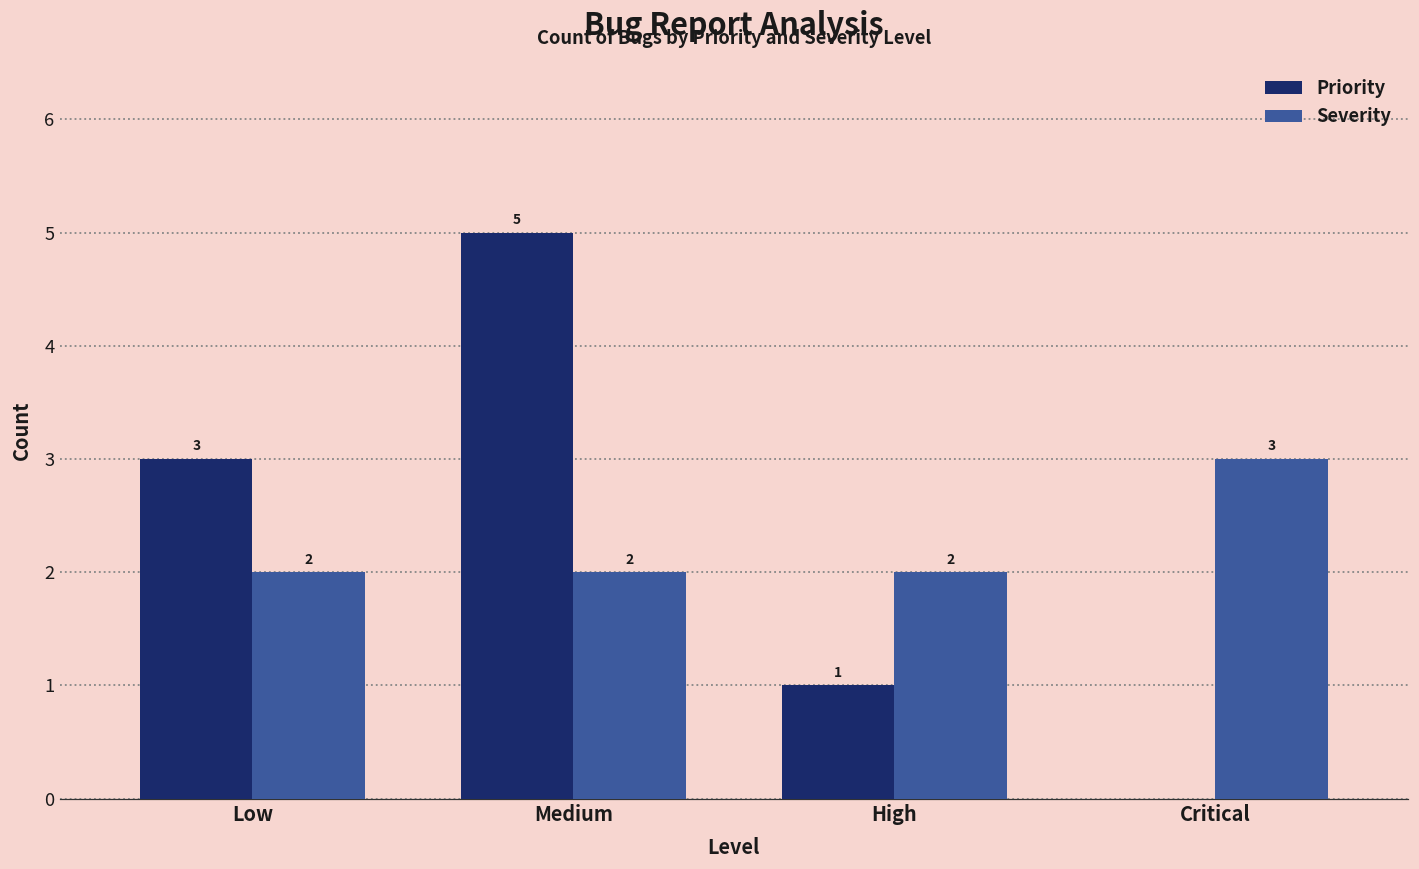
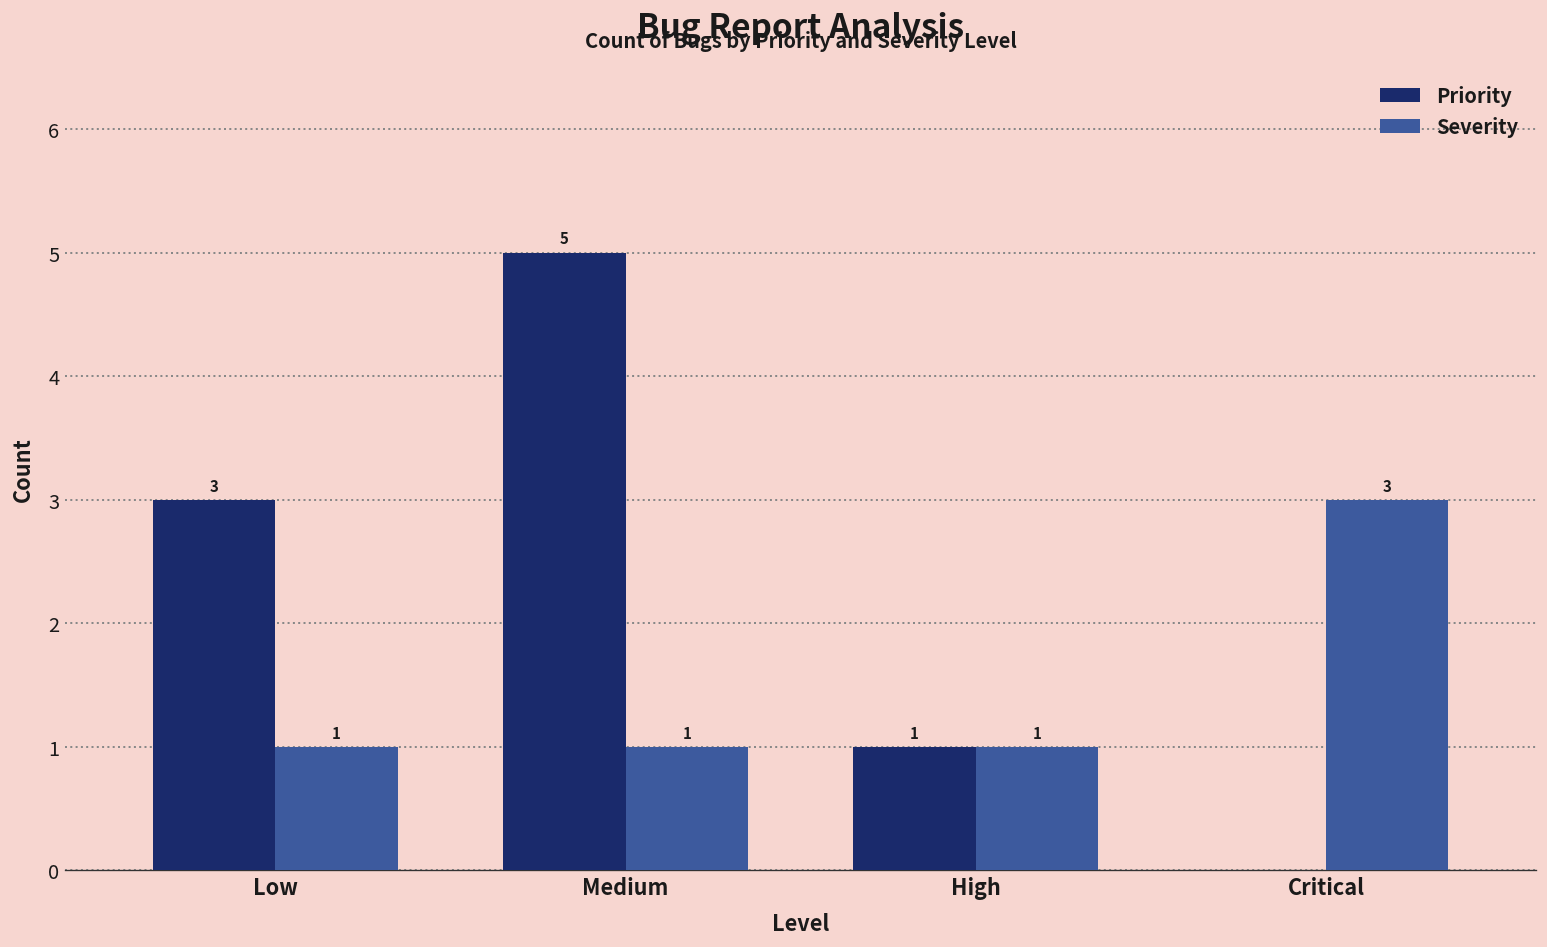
Severity, Low: 2 -> 1
Severity, Medium: 2 -> 1
Severity, High: 2 -> 1
